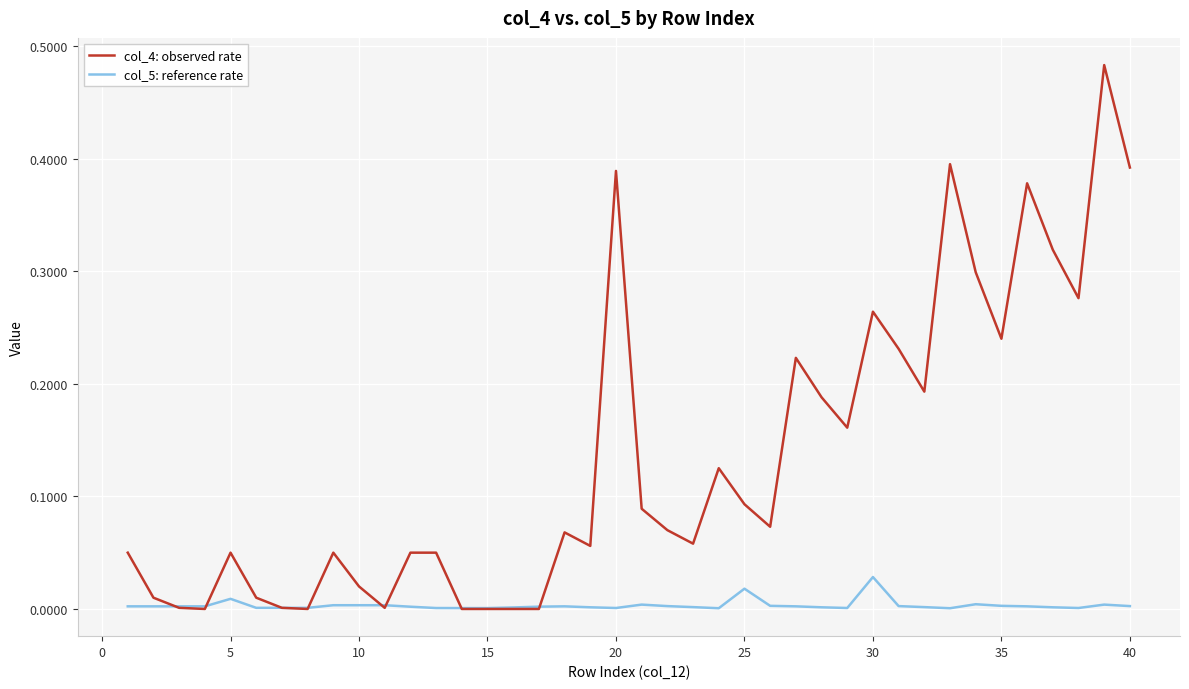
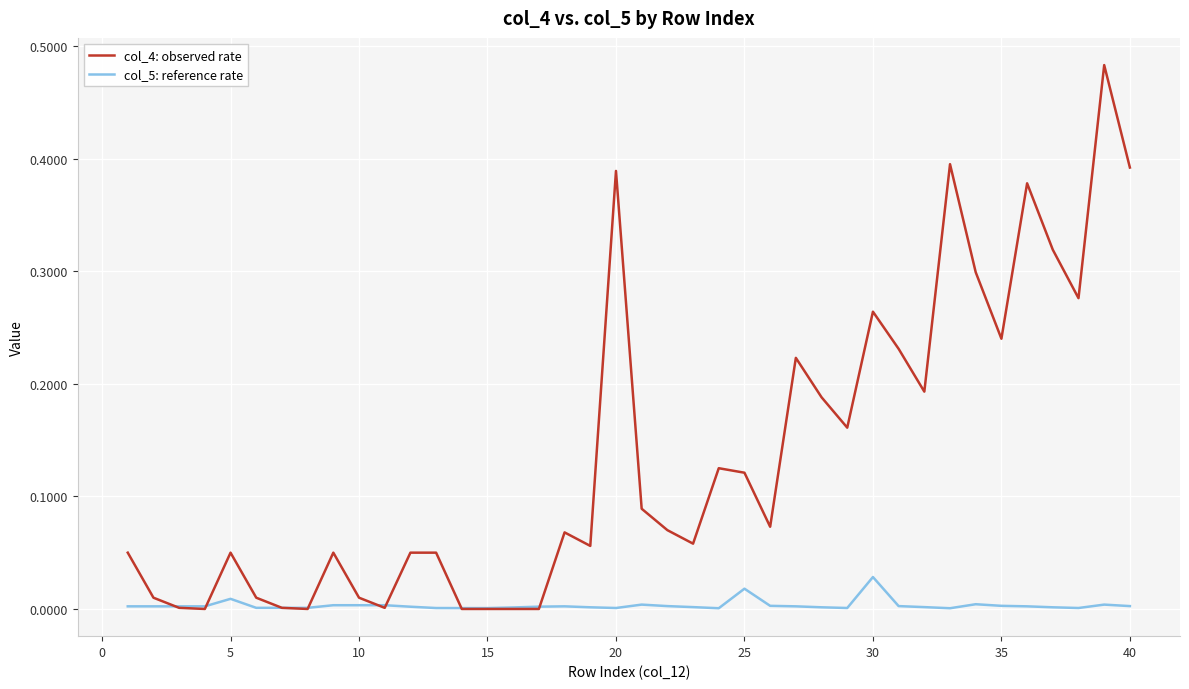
col_4: observed rate, 10: 0.02 -> 0.01
col_4: observed rate, 25: 0.093 -> 0.121
